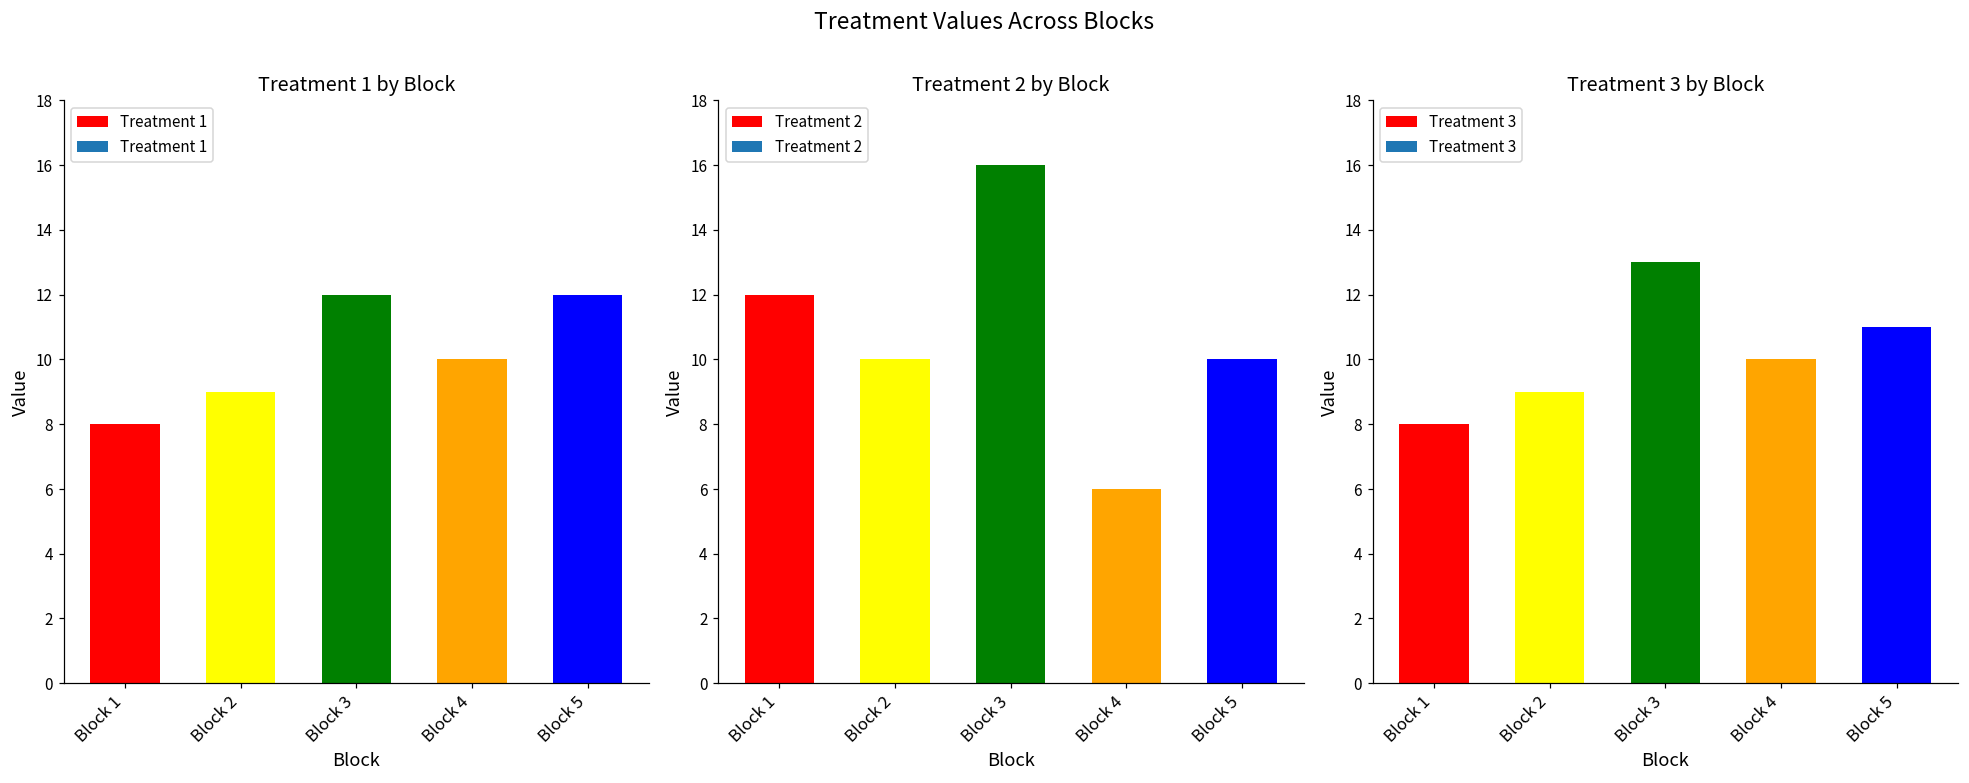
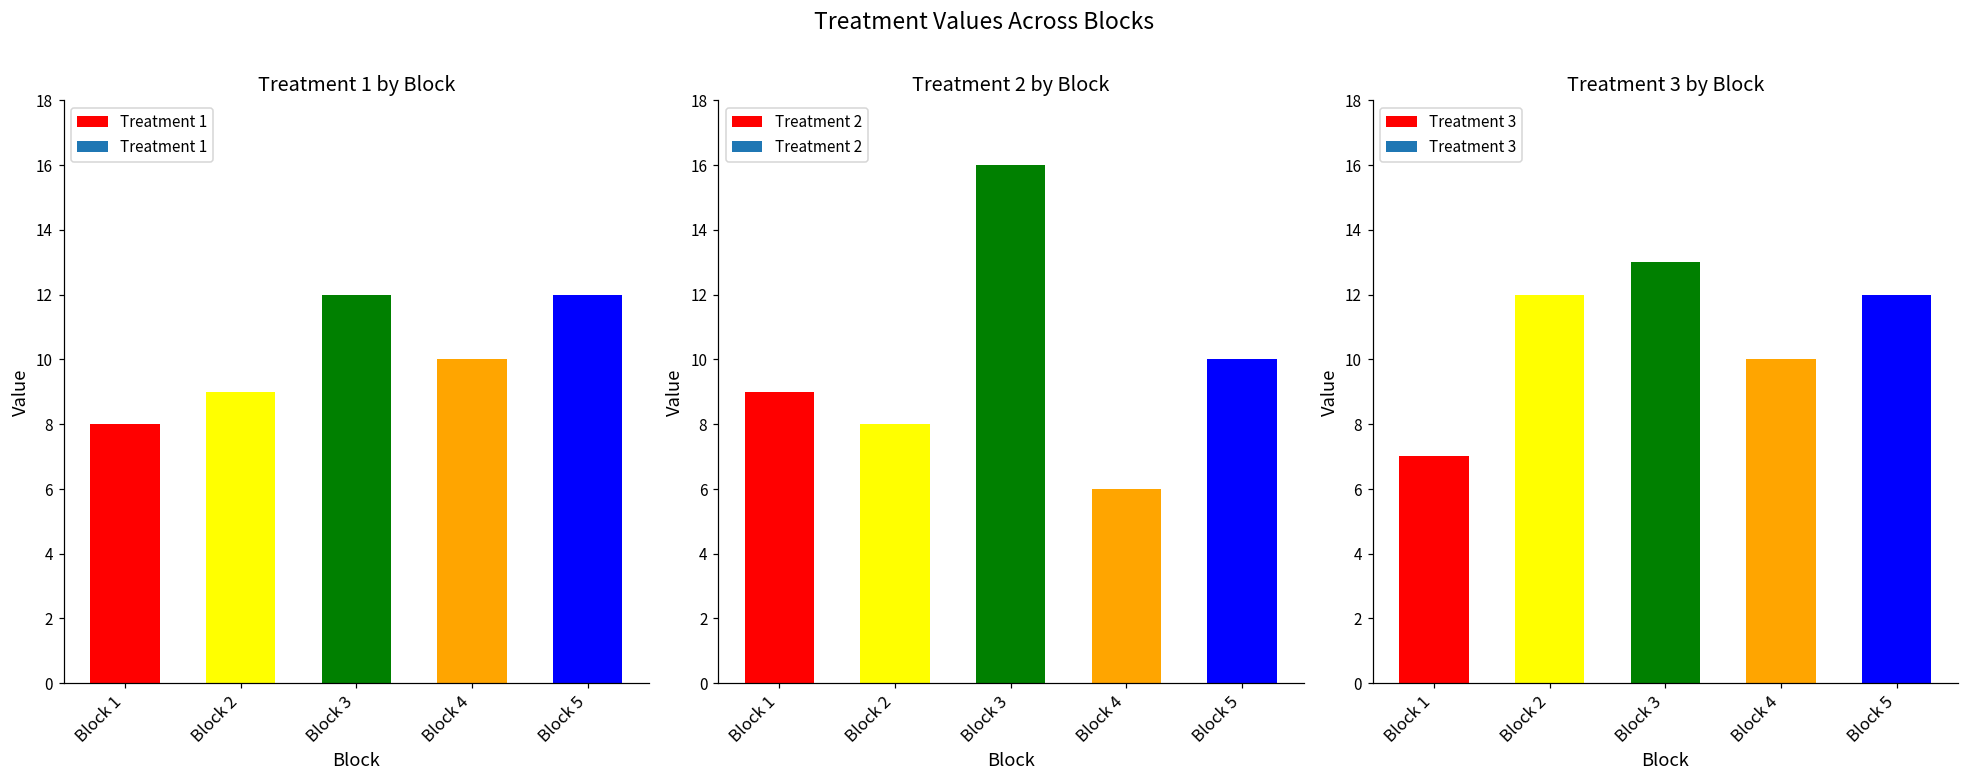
Treatment 2 by Block, Block 1: 12 -> 9
Treatment 2 by Block, Block 2: 10 -> 8
Treatment 3 by Block, Block 1: 8 -> 7
Treatment 3 by Block, Block 2: 9 -> 12
Treatment 3 by Block, Block 5: 11 -> 12
